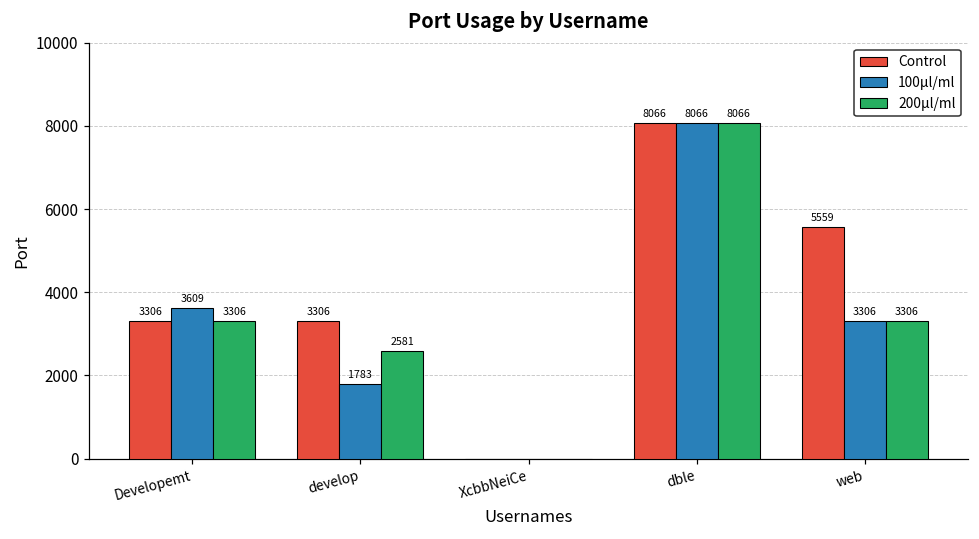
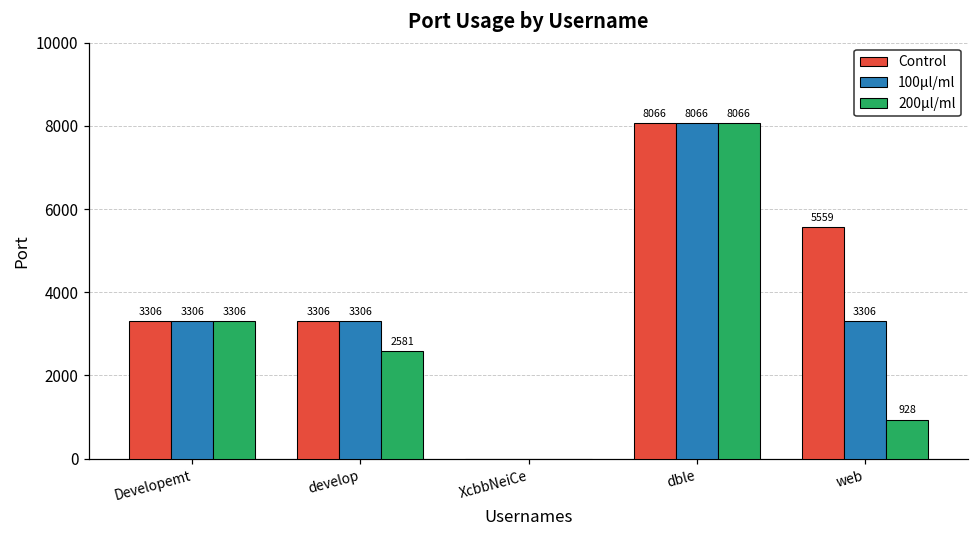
100μl/ml, Developemt: 3609 -> 3306
100μl/ml, develop: 1783 -> 3306
200μl/ml, web: 3306 -> 928
